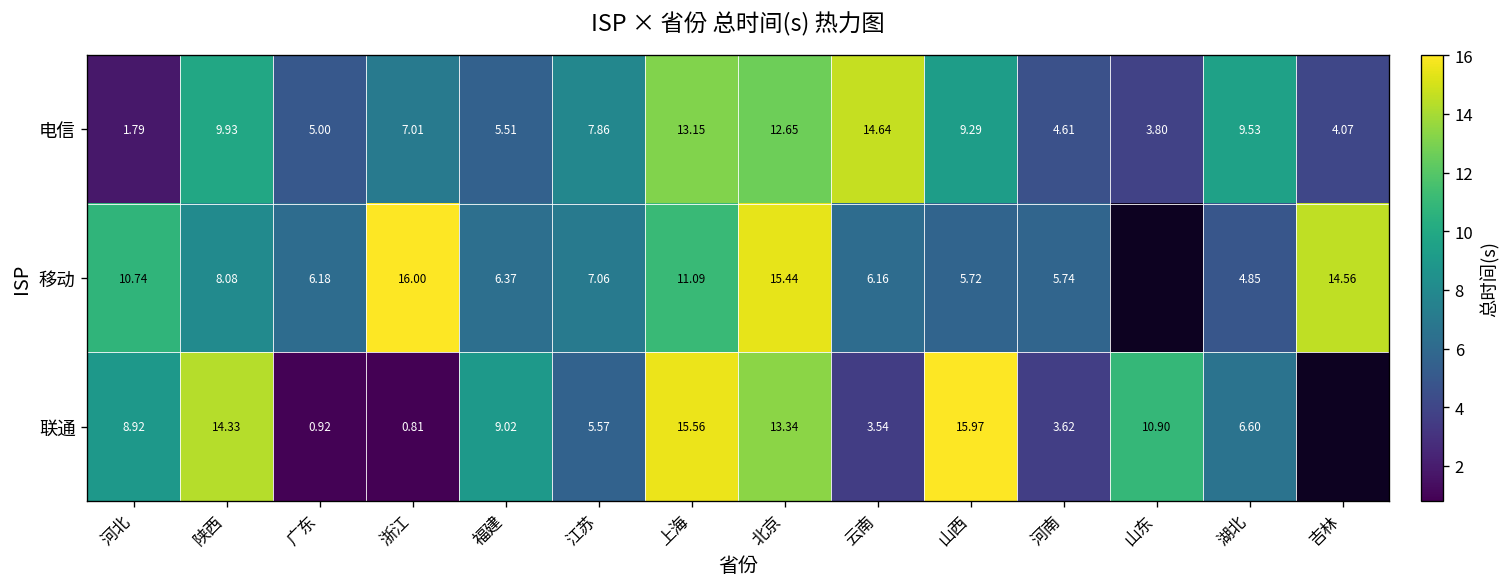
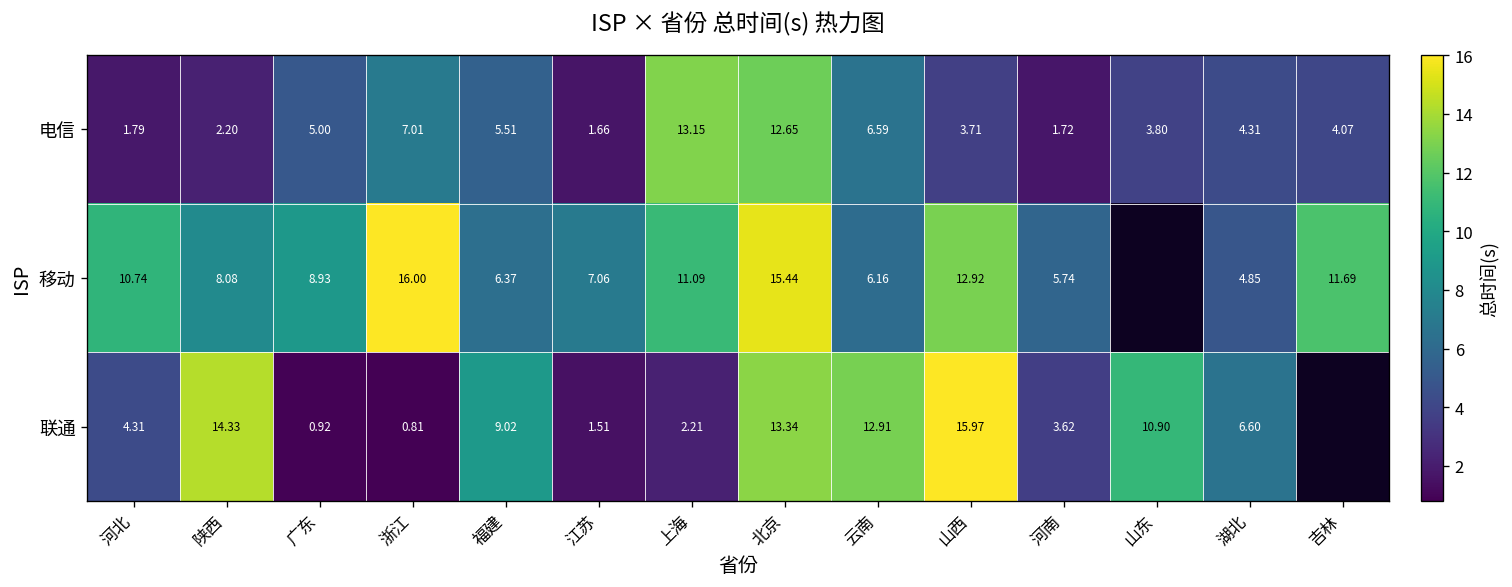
电信, 陕西: 9.93 -> 2.20
电信, 江苏: 7.86 -> 1.66
电信, 云南: 14.64 -> 6.59
电信, 山西: 9.29 -> 3.71
电信, 河南: 4.61 -> 1.72
电信, 湖北: 9.53 -> 4.31
移动, 广东: 6.18 -> 8.93
移动, 山西: 5.72 -> 12.92
移动, 吉林: 14.56 -> 11.69
联通, 河北: 8.92 -> 4.31
联通, 江苏: 5.57 -> 1.51
联通, 上海: 15.56 -> 2.21
联通, 云南: 3.54 -> 12.91
